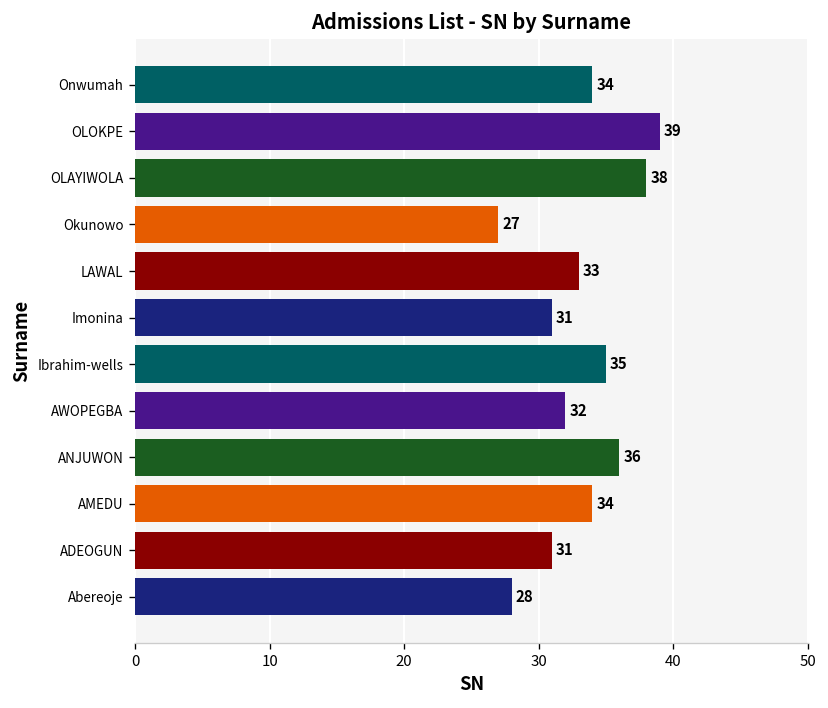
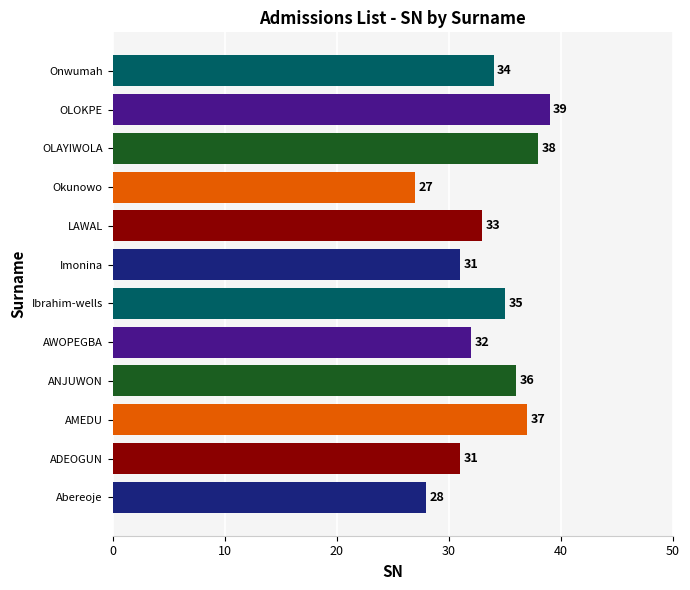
AMEDU: 34 -> 37
